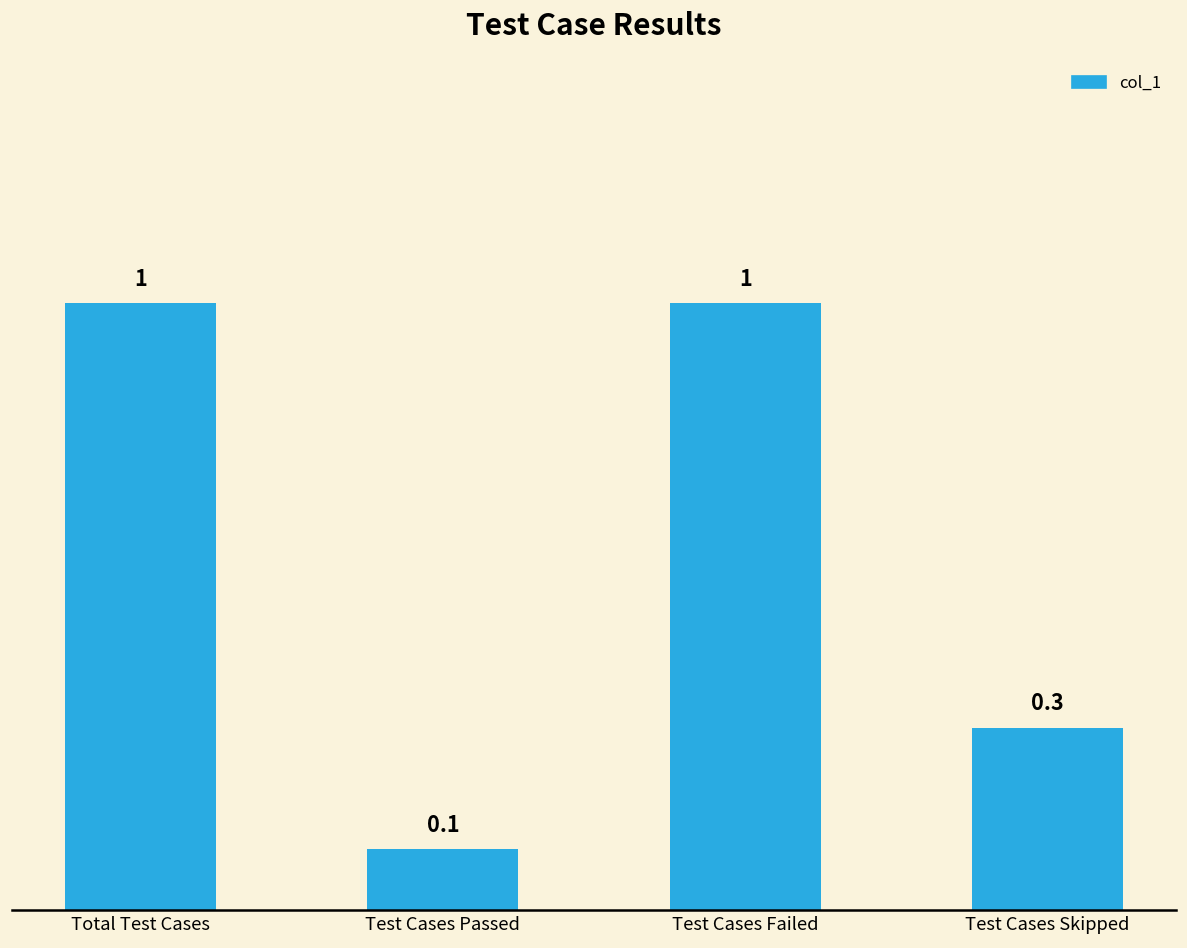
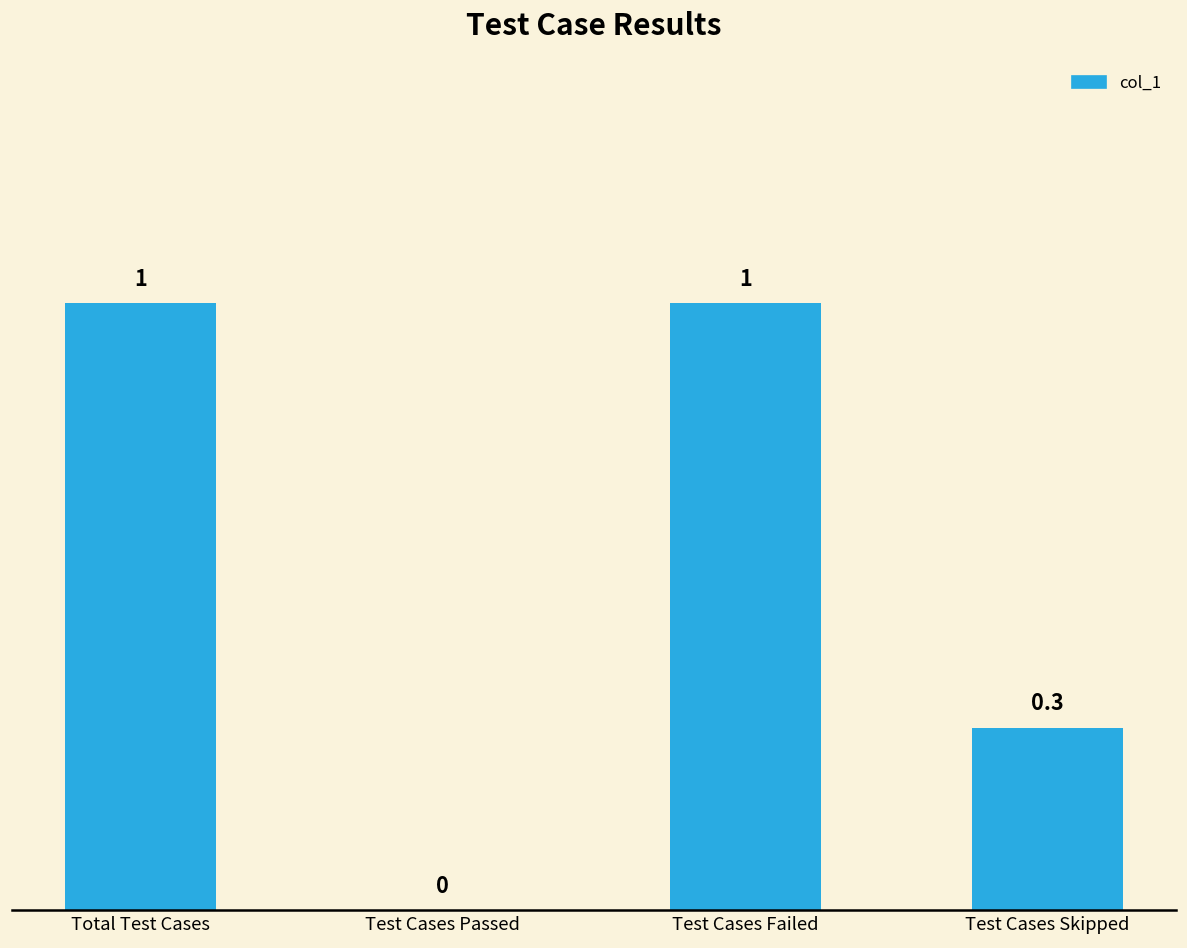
Test Cases Passed: 0.1 -> 0
